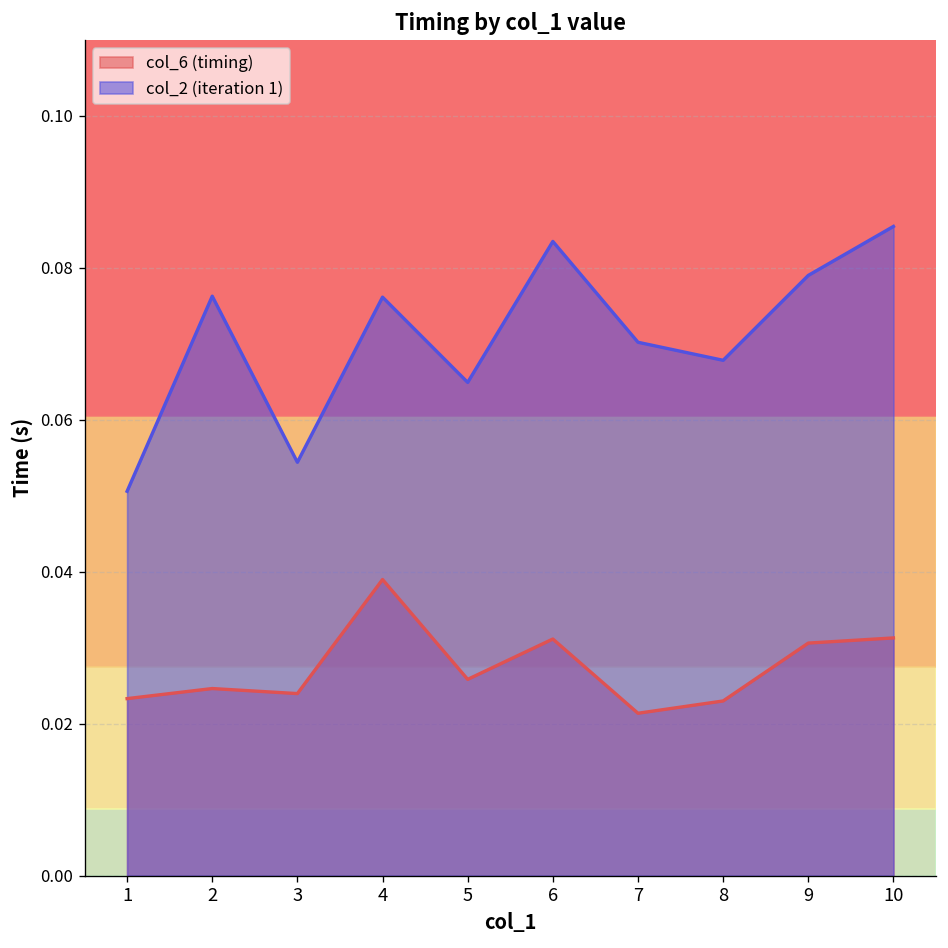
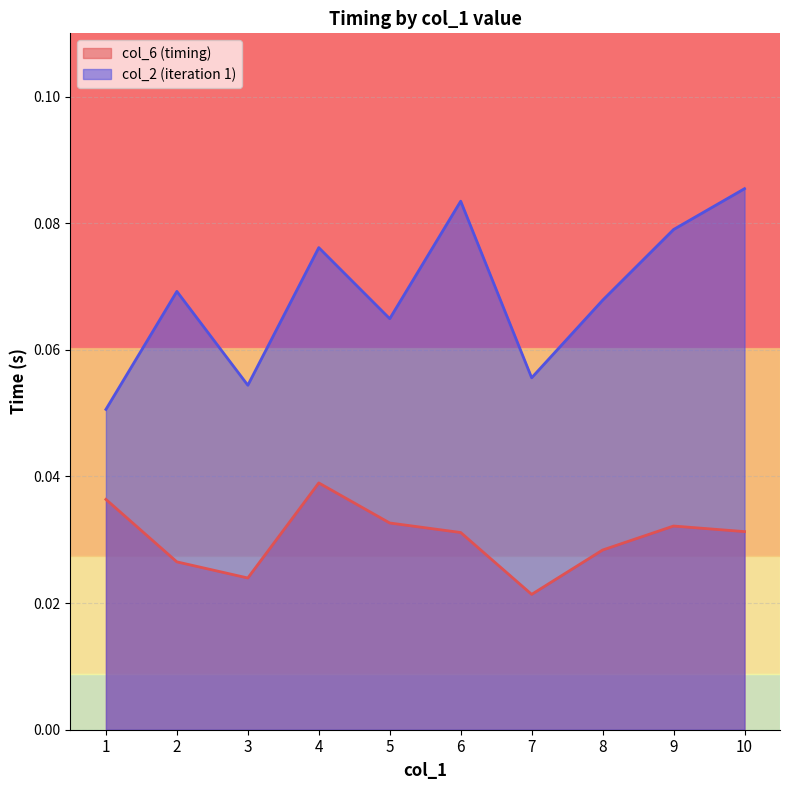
col_6 (timing), 1: 0.023 -> 0.036
col_6 (timing), 2: 0.025 -> 0.027
col_2 (iteration 1), 2: 0.076 -> 0.069
col_6 (timing), 5: 0.026 -> 0.033
col_2 (iteration 1), 7: 0.070 -> 0.056
col_6 (timing), 8: 0.023 -> 0.028
col_6 (timing), 9: 0.031 -> 0.032
